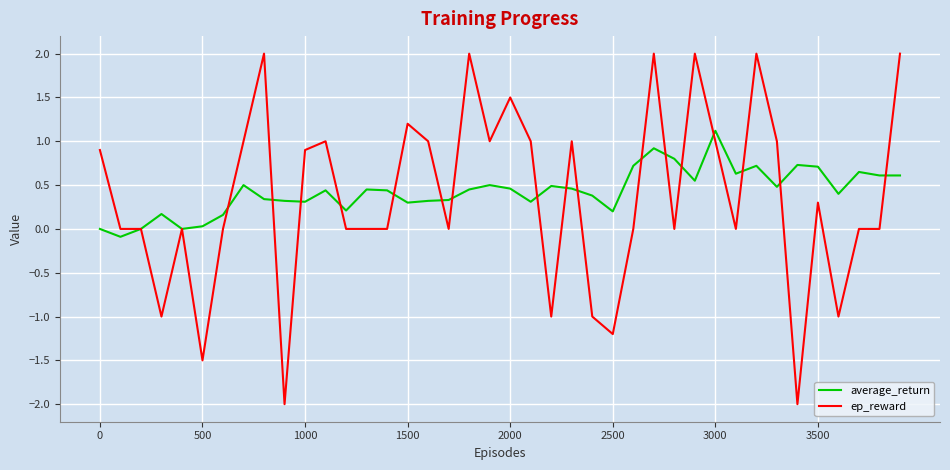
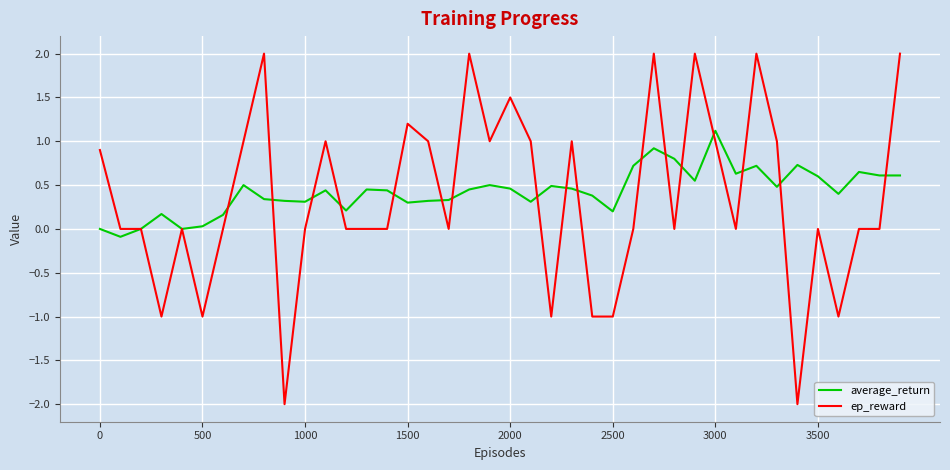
ep_reward, 500: -1.5 -> -1.0
ep_reward, 1000: 0.9 -> 0.0
ep_reward, 2500: -1.2 -> -1.0
average_return, 3500: 0.7 -> 0.6
ep_reward, 3500: 0.3 -> 0.0
